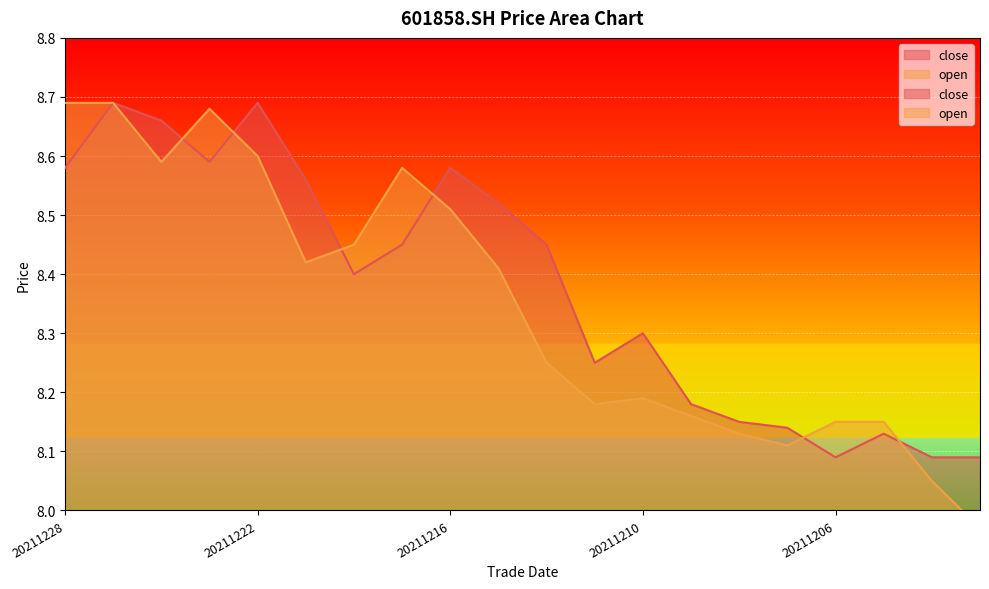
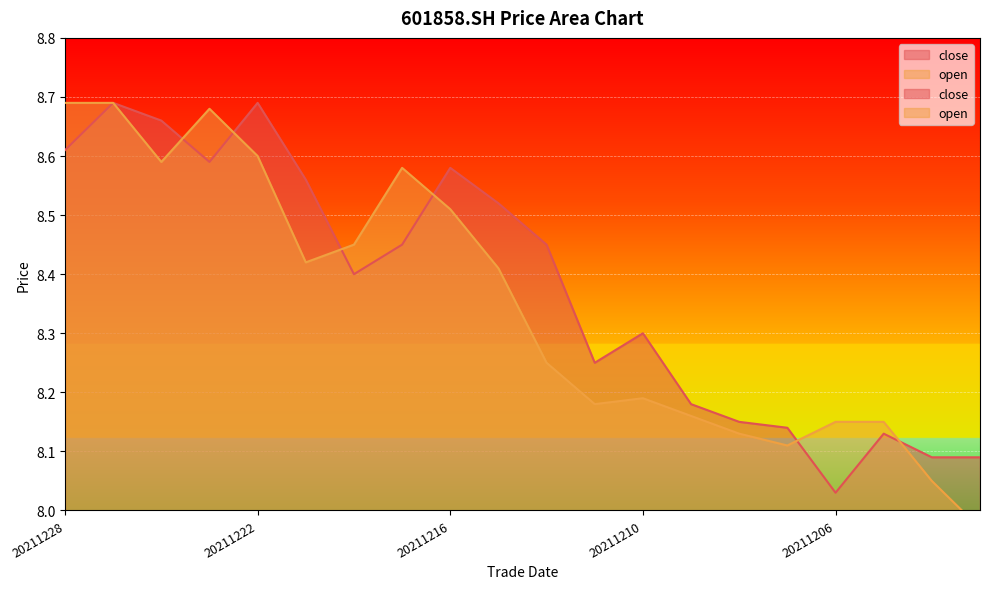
close, 20211228: 8.58 -> 8.61
close, 20211206: 8.09 -> 8.03
